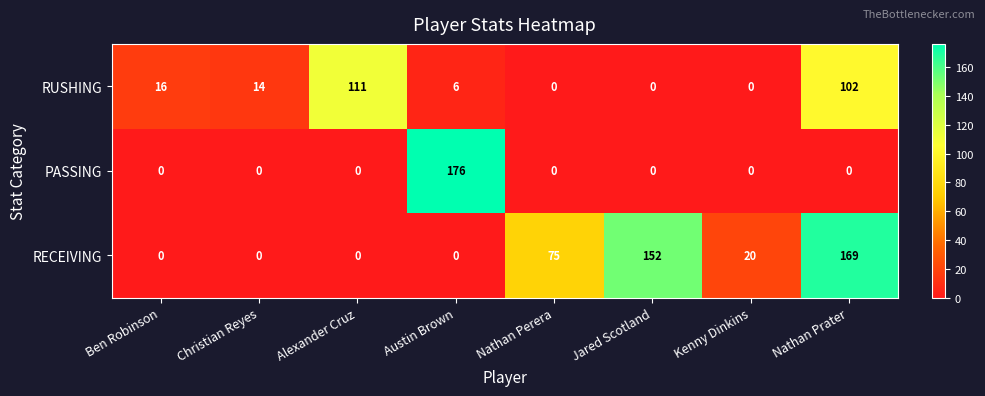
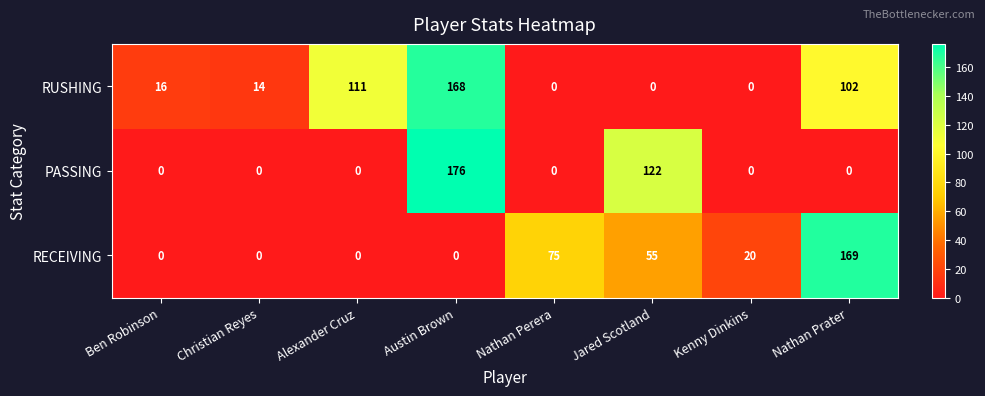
RUSHING, Austin Brown: 6 -> 168
PASSING, Jared Scotland: 0 -> 122
RECEIVING, Jared Scotland: 152 -> 55
